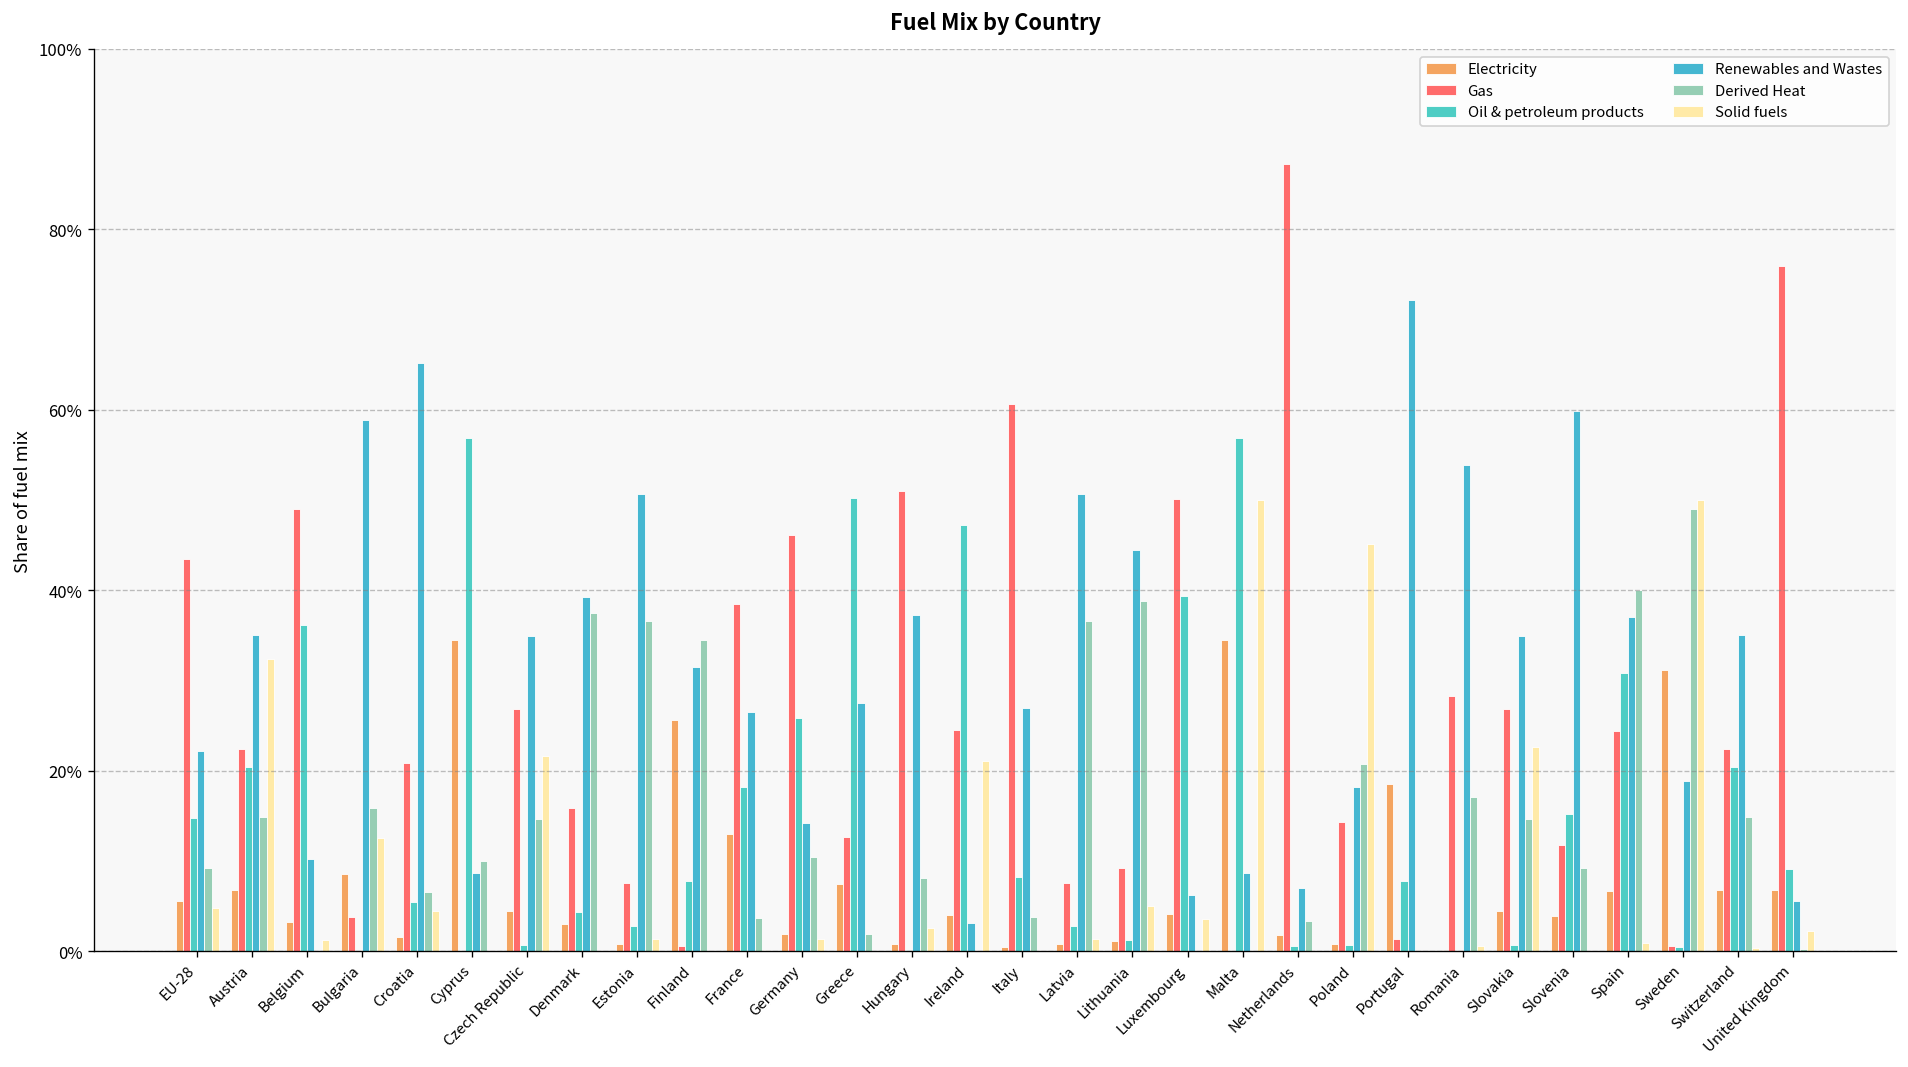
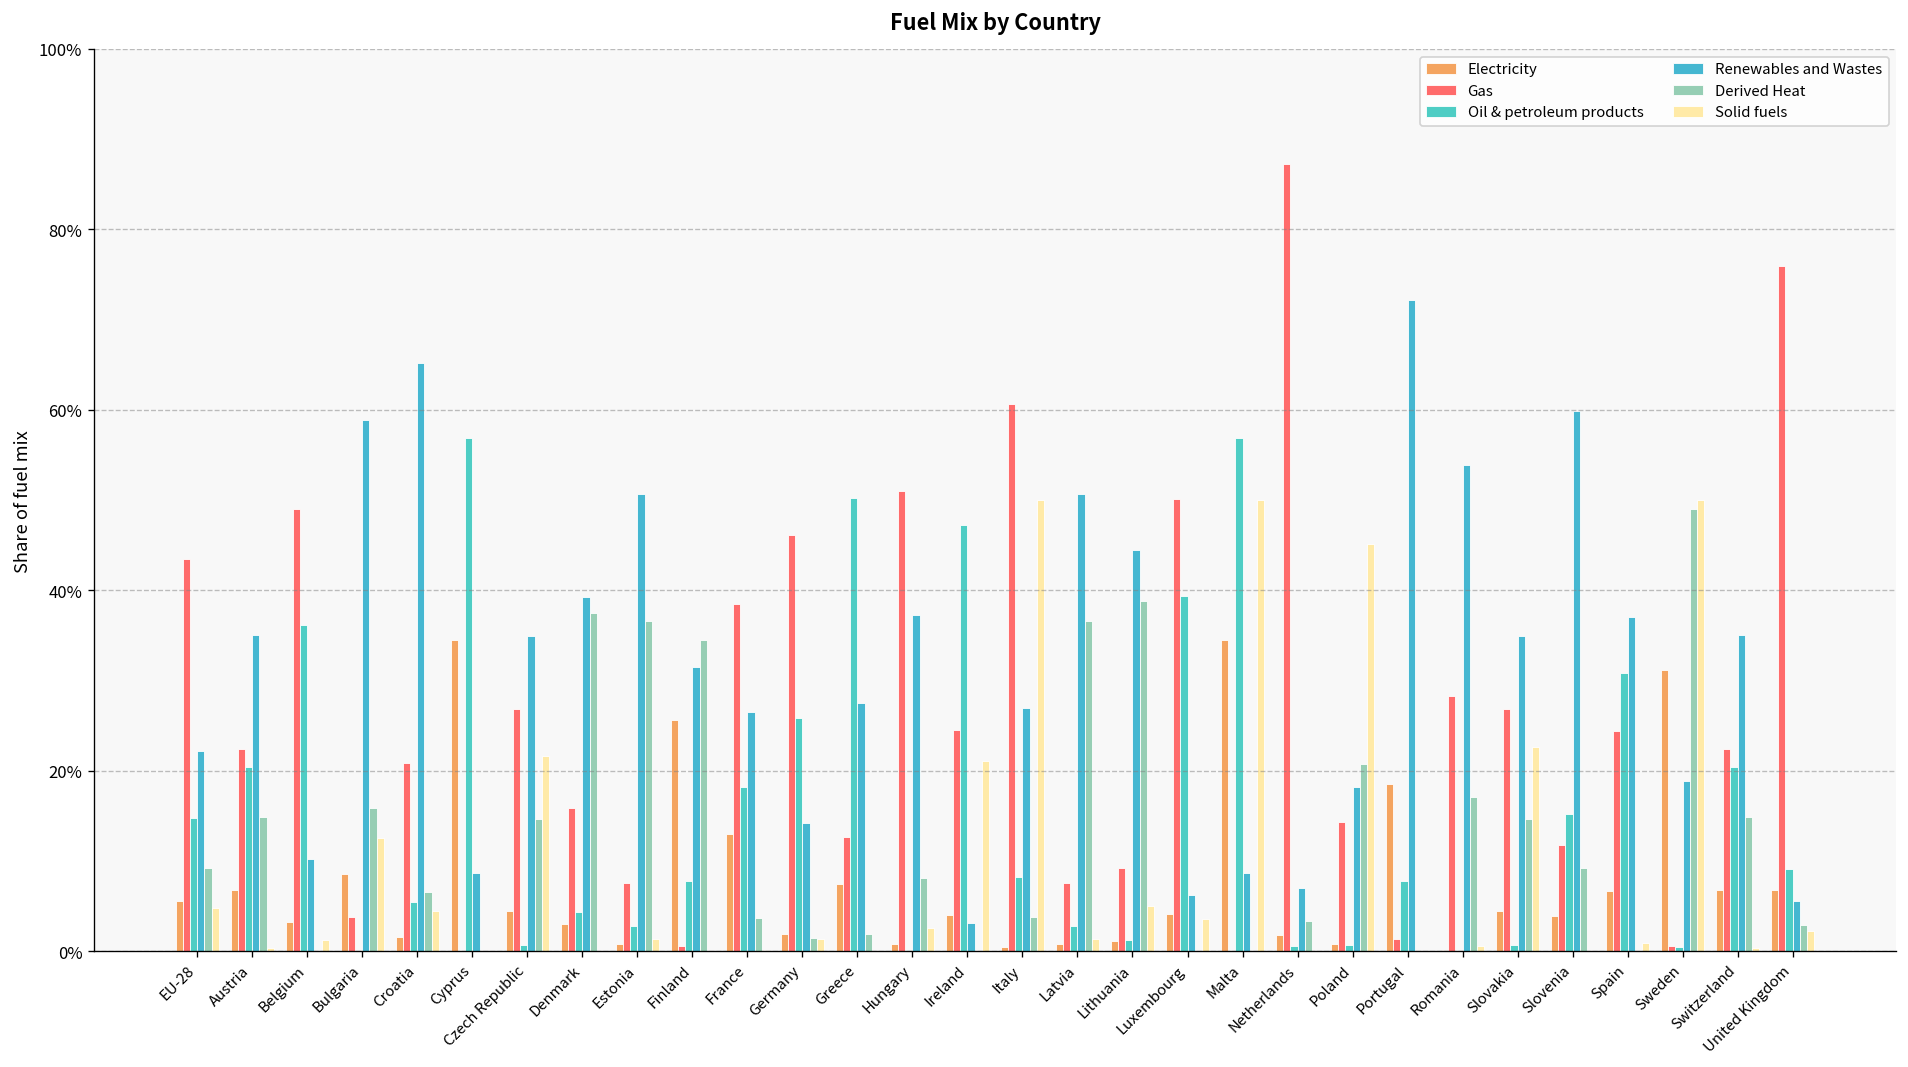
Solid fuels, Austria: 32% -> 0%
Derived Heat, Cyprus: 10% -> 0%
Derived Heat, Germany: 10% -> 1%
Solid fuels, Italy: 0% -> 50%
Derived Heat, Spain: 40% -> 0%
Derived Heat, United Kingdom: 0% -> 3%
